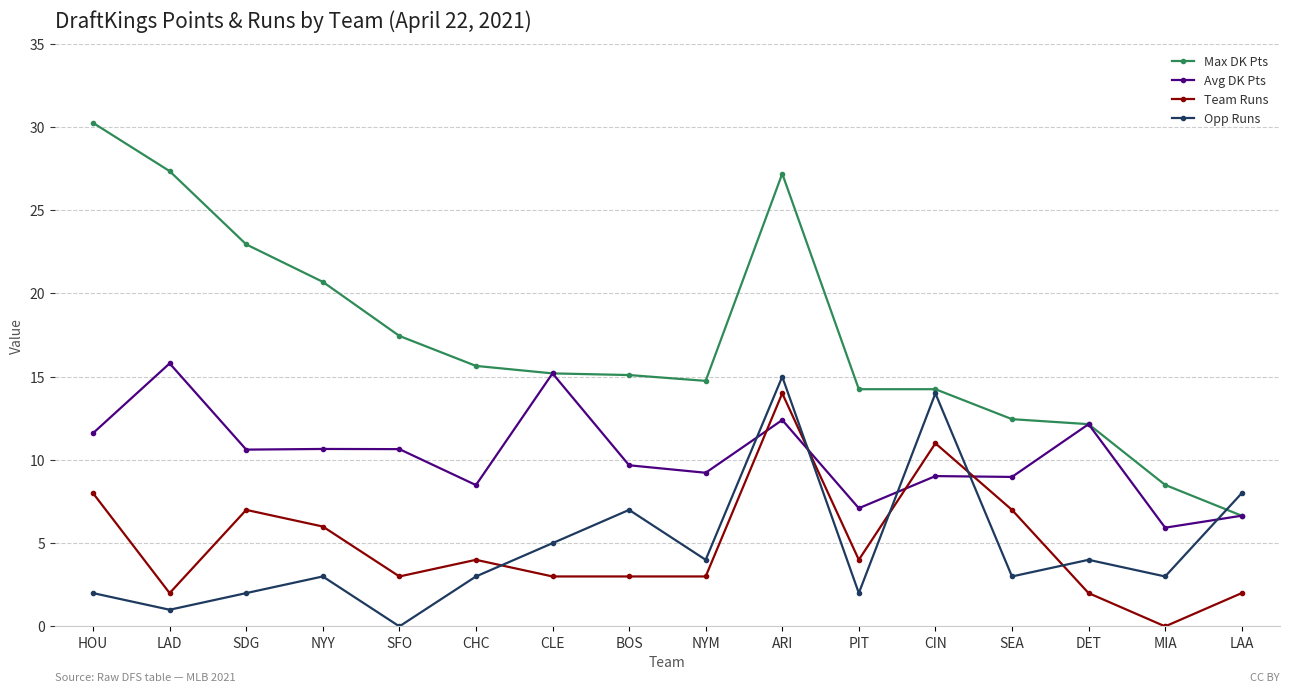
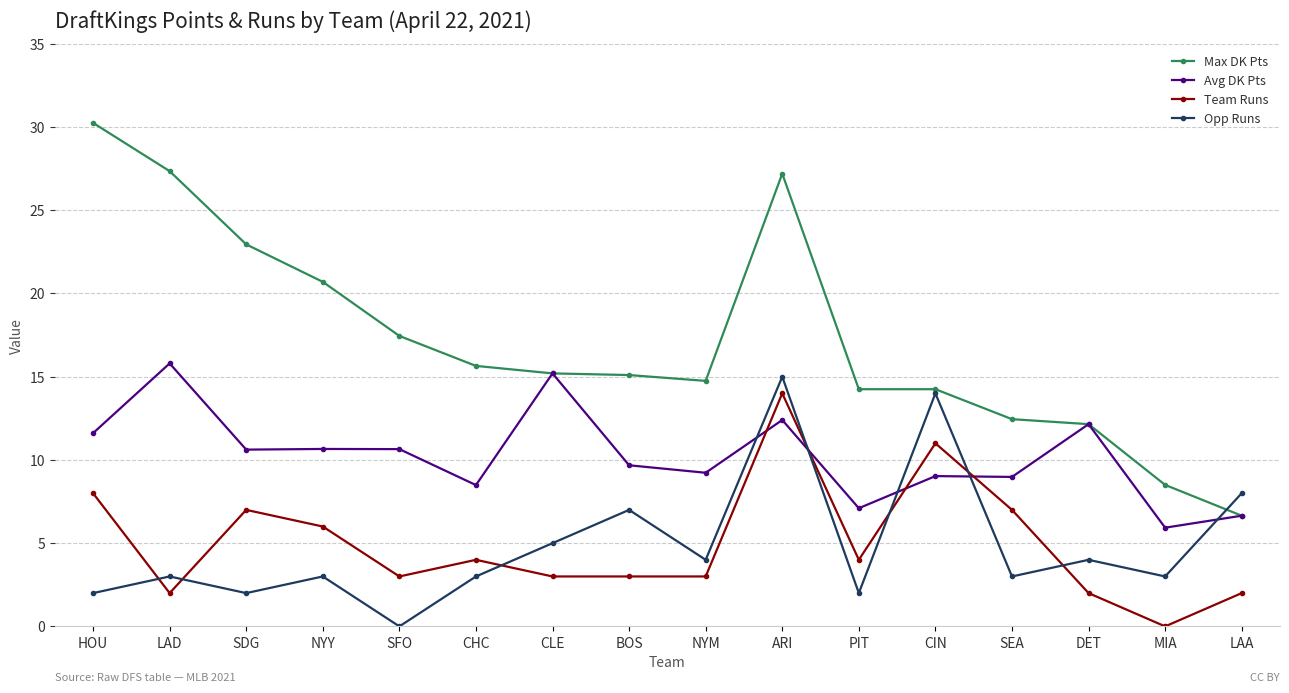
Opp Runs, LAD: 1 -> 3
